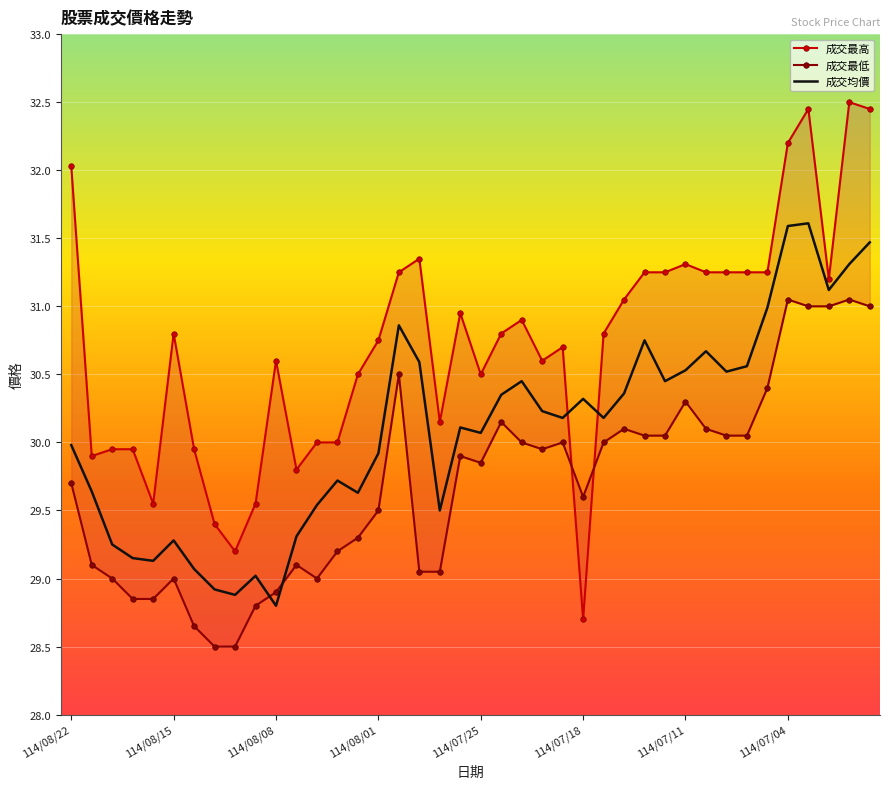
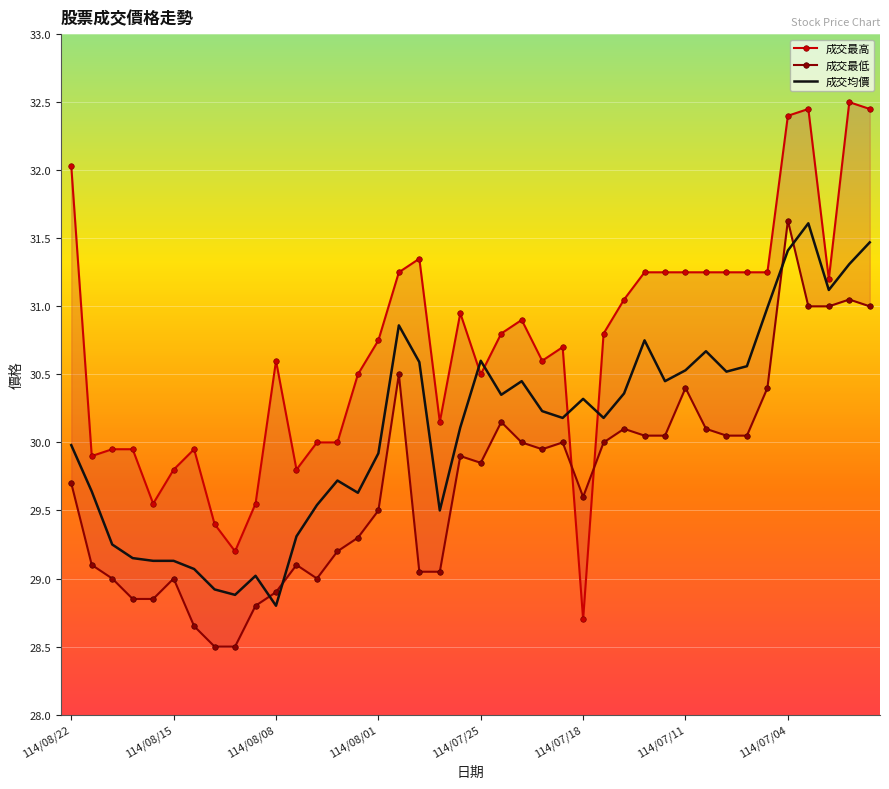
成交最高, 114/08/15: 30.8 -> 29.8
成交均價, 114/08/15: 29.28 -> 29.13
成交均價, 114/07/25: 30.07 -> 30.60
成交最高, 114/07/11: 31.31 -> 31.25
成交最低, 114/07/11: 30.3 -> 30.4
成交最高, 114/07/04: 32.2 -> 32.4
成交最低, 114/07/04: 31.05 -> 31.63
成交均價, 114/07/04: 31.59 -> 31.41
